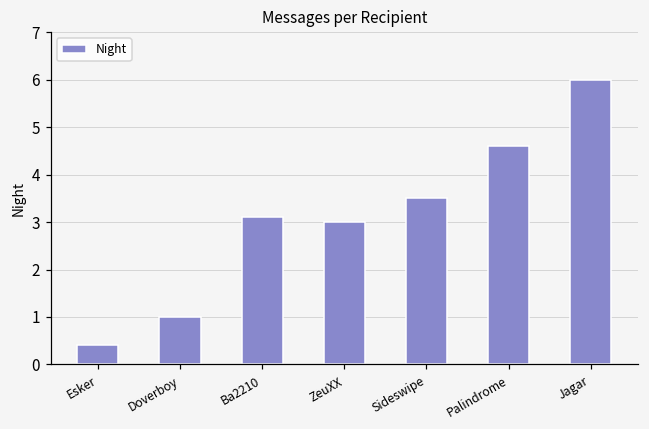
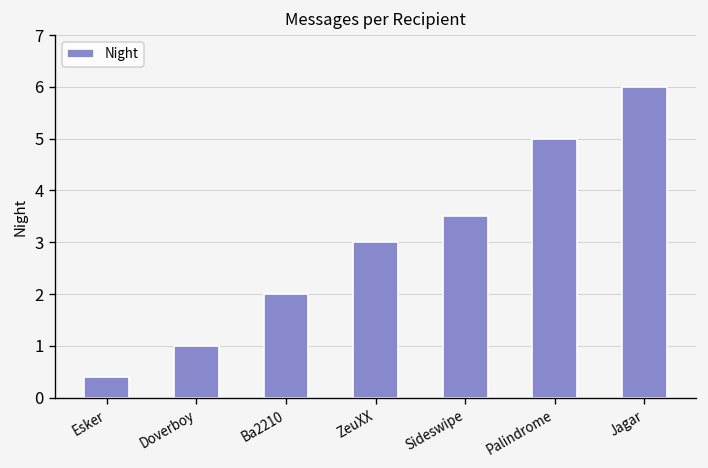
Ba2210: 3.1 -> 2.0
Palindrome: 4.6 -> 5.0
